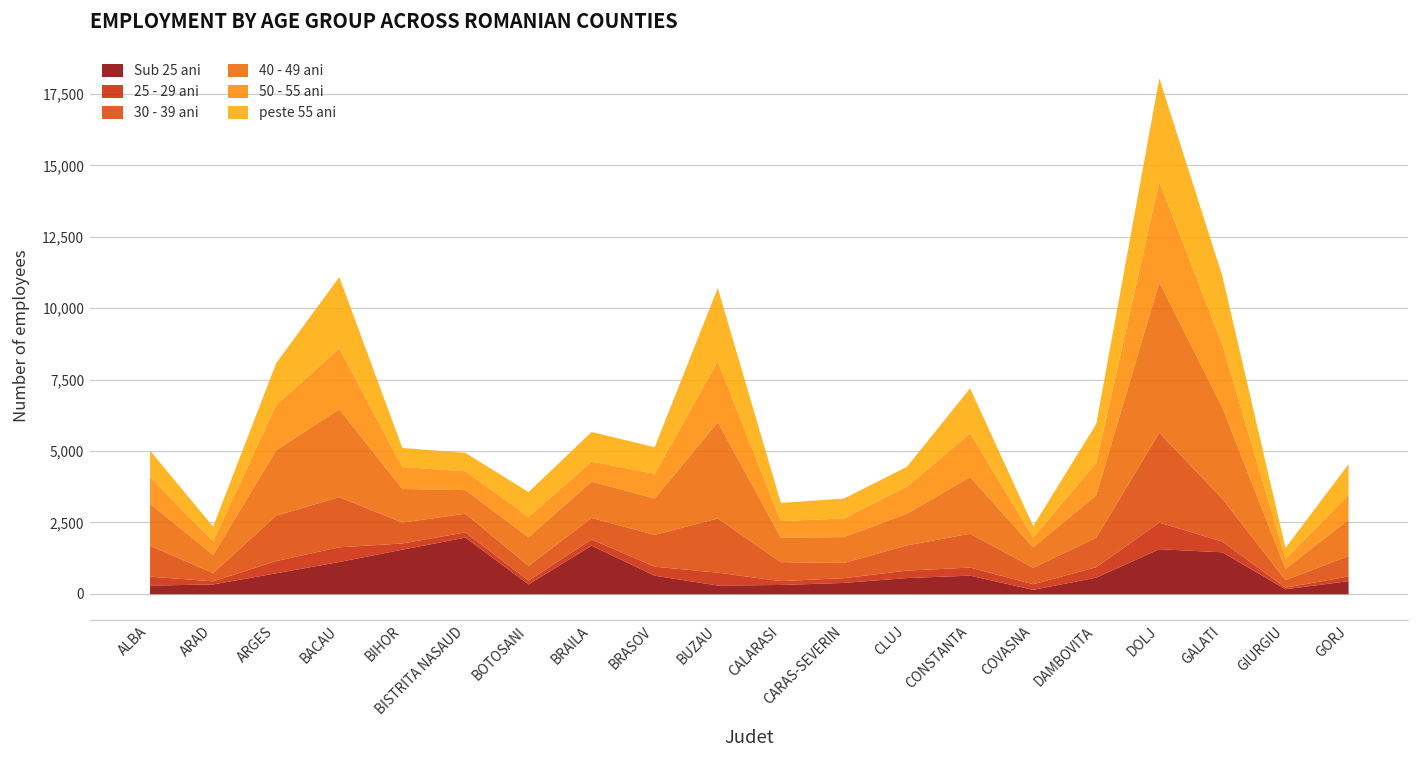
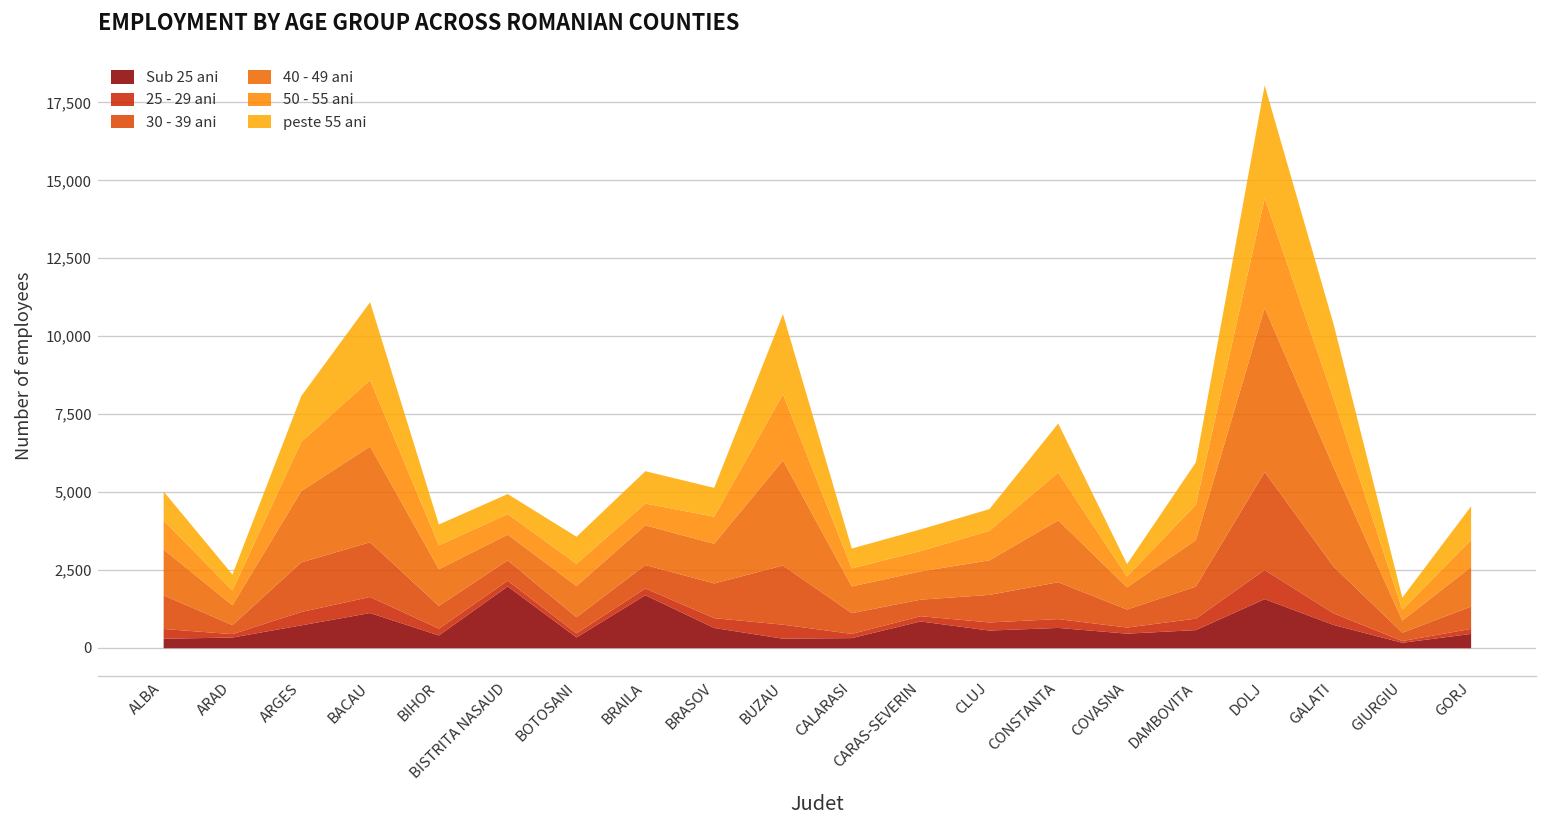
Sub 25 ani, BIHOR: 1,600 -> 400
Sub 25 ani, CARAS-SEVERIN: 400 -> 900
Sub 25 ani, COVASNA: 200 -> 500
Sub 25 ani, GALATI: 1,500 -> 700
